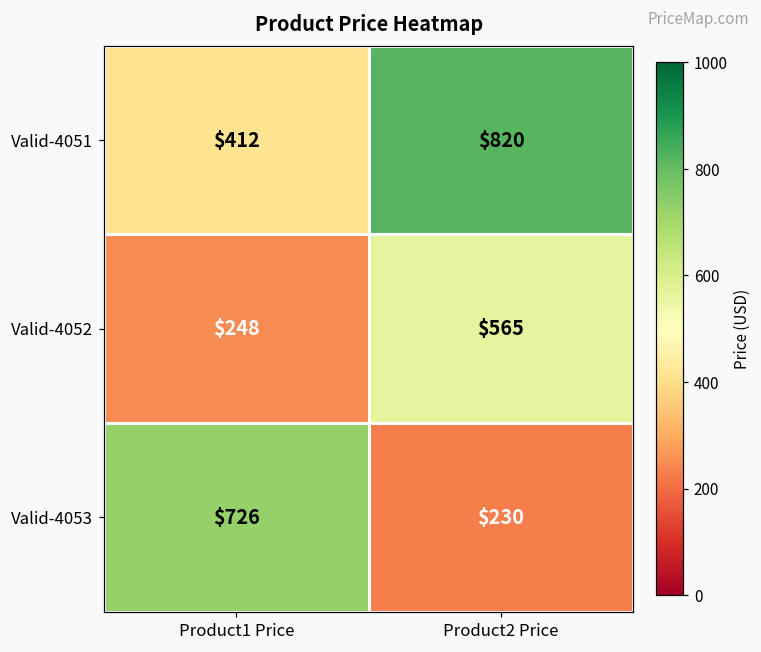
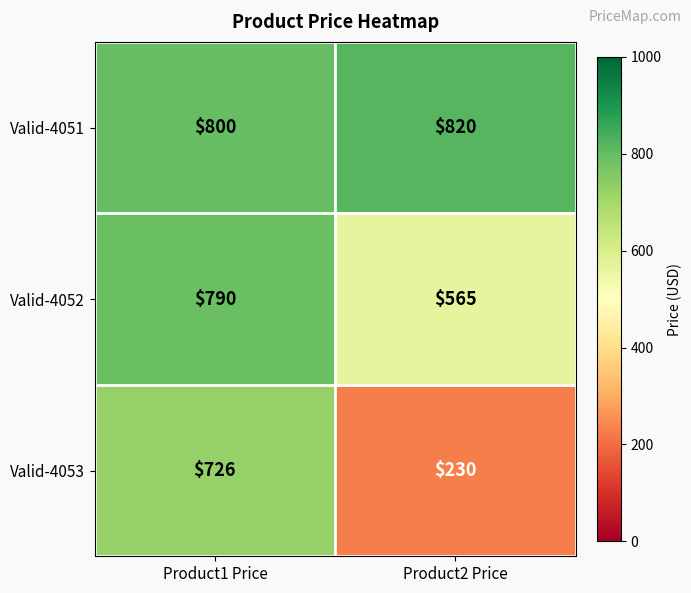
Valid-4051, Product1 Price: $412 -> $800
Valid-4052, Product1 Price: $248 -> $790
